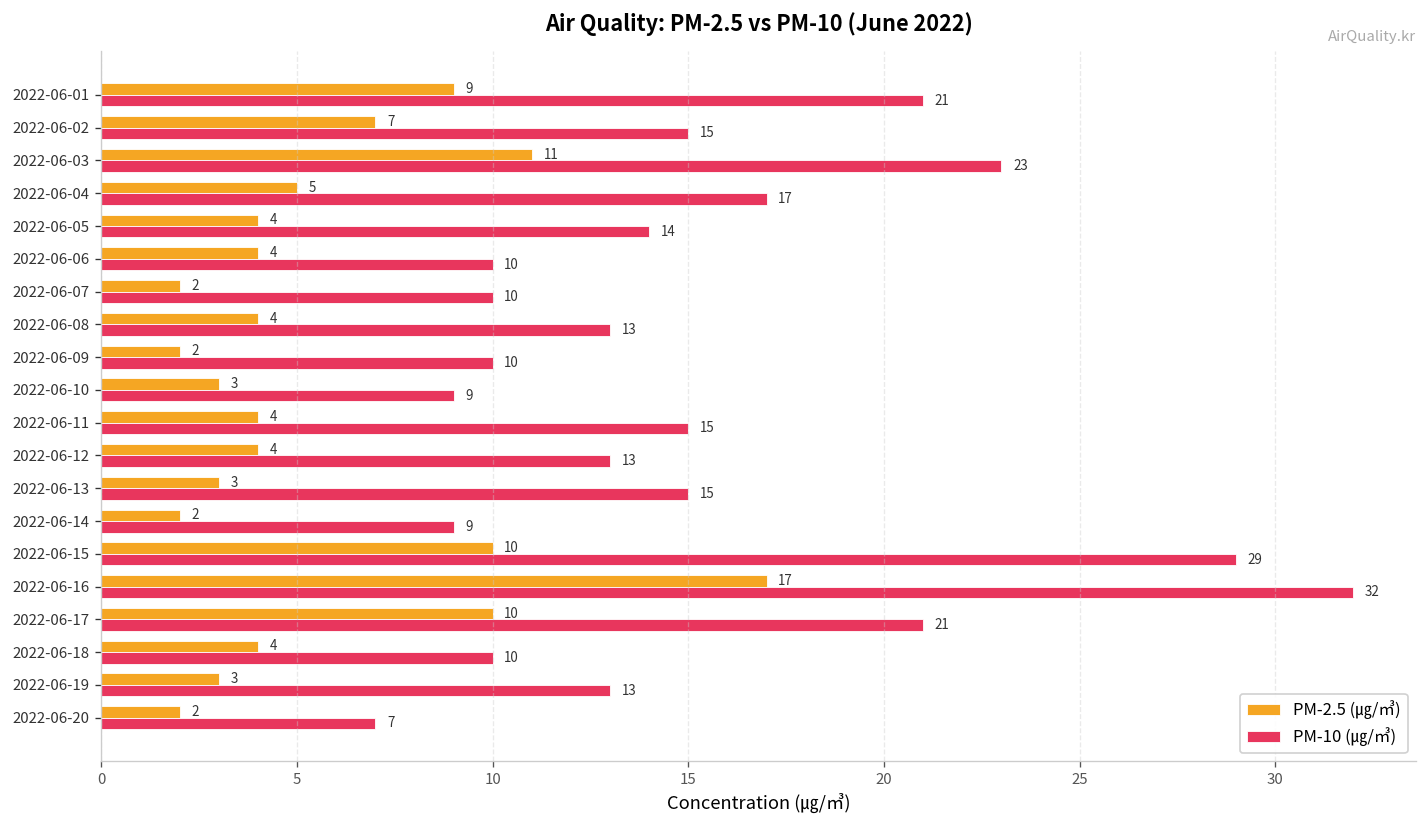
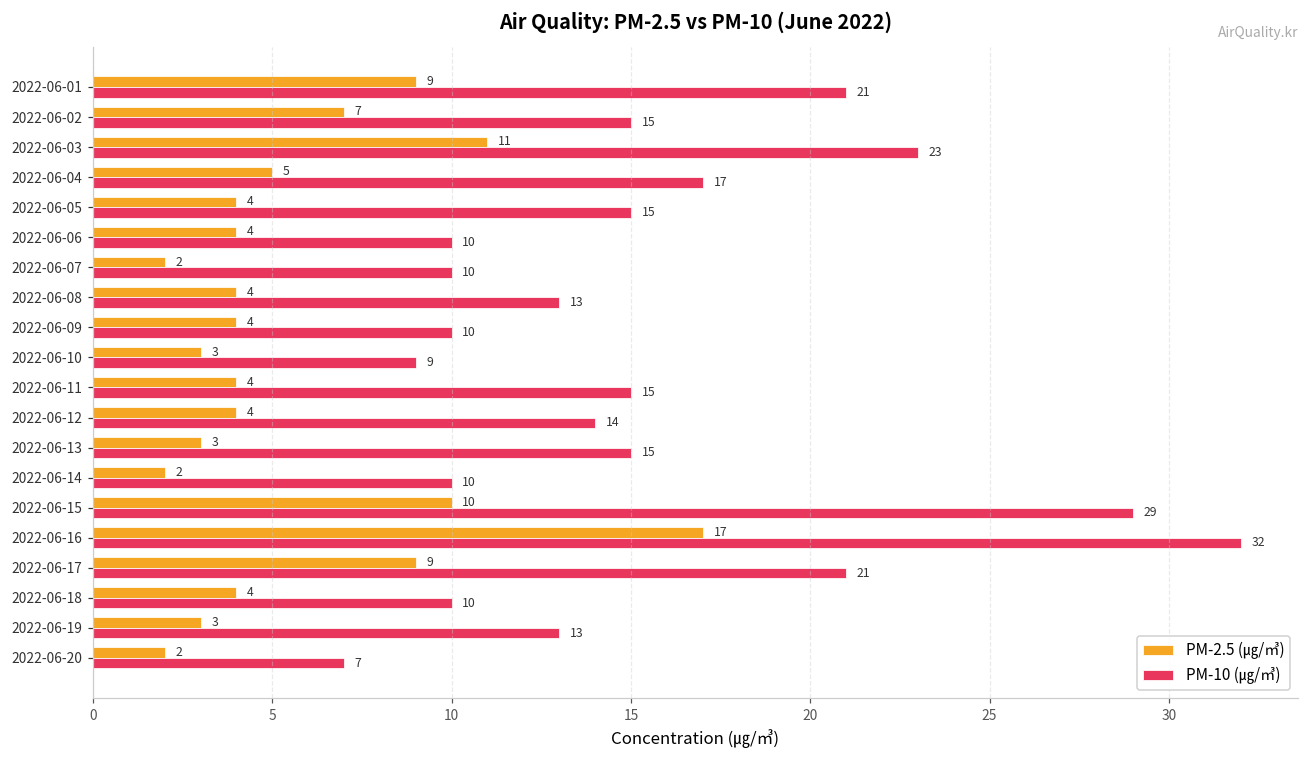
PM-10 (㎍/㎥), 2022-06-05: 14 -> 15
PM-2.5 (㎍/㎥), 2022-06-09: 2 -> 4
PM-10 (㎍/㎥), 2022-06-12: 13 -> 14
PM-10 (㎍/㎥), 2022-06-14: 9 -> 10
PM-2.5 (㎍/㎥), 2022-06-17: 10 -> 9
